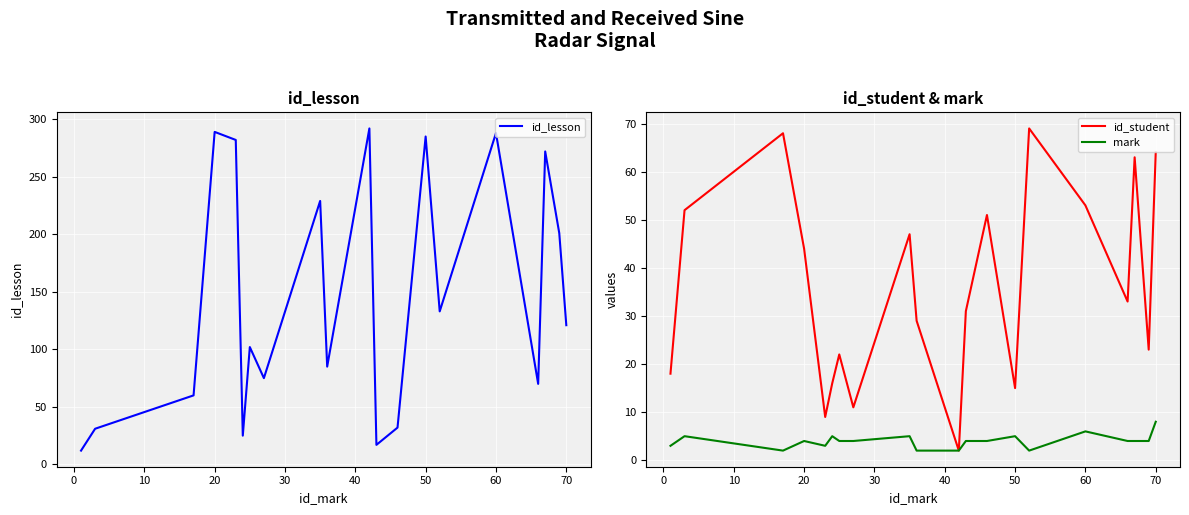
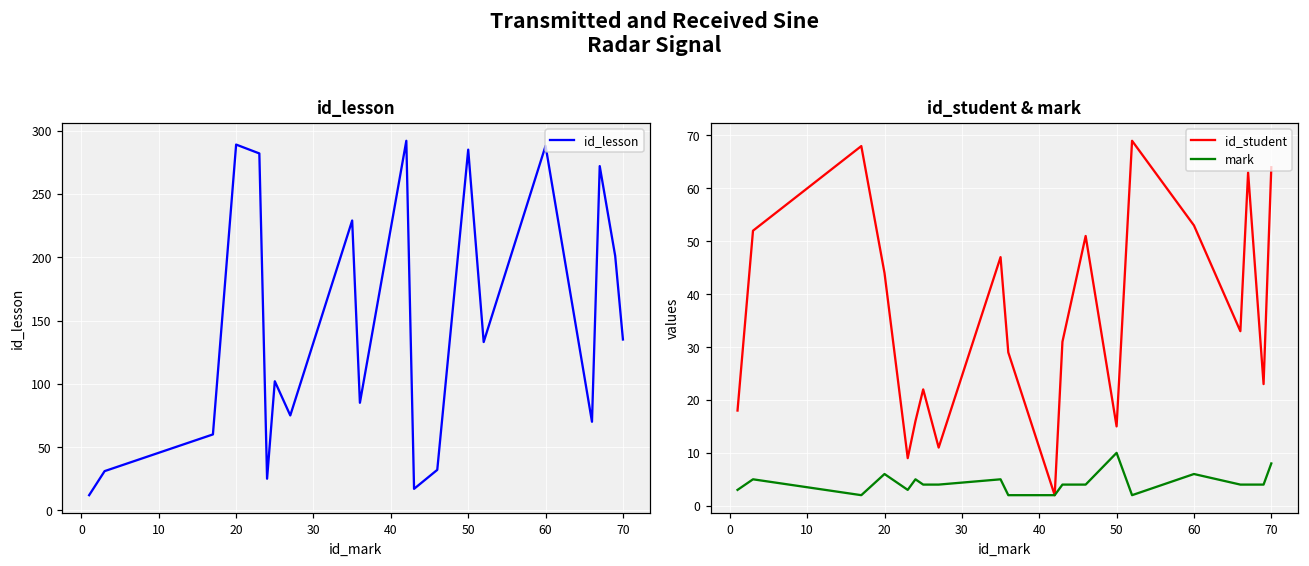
id_lesson, 70: 121 -> 135
id_student & mark, mark, 20: 4 -> 6
id_student & mark, mark, 50: 5 -> 10
